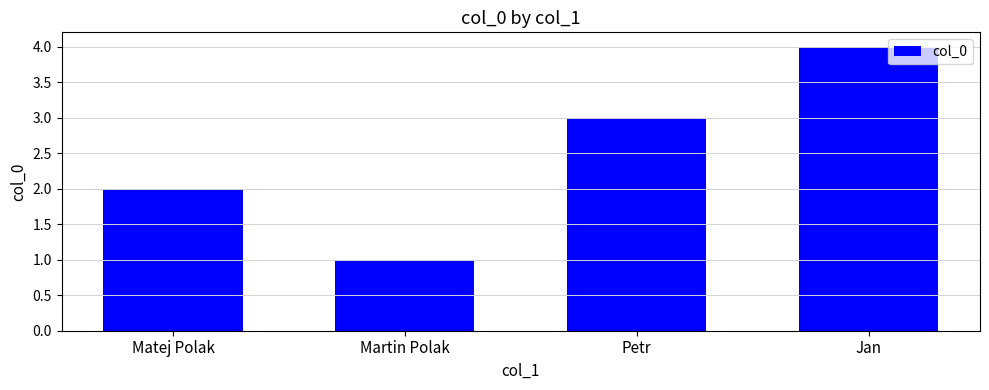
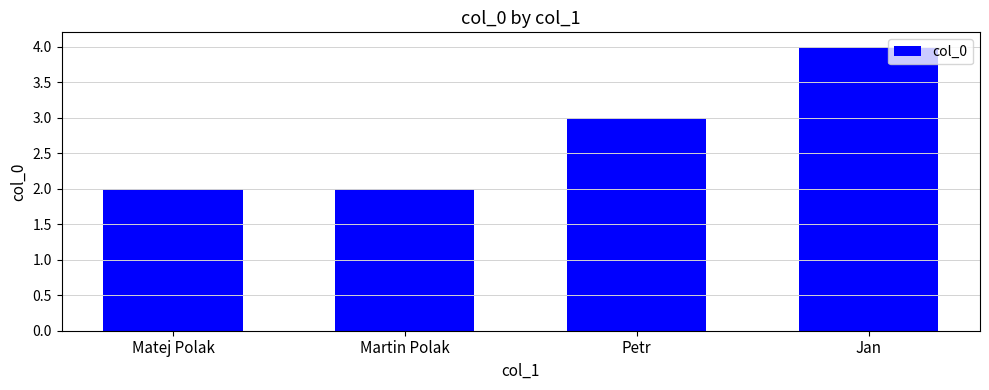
Martin Polak: 1 -> 2
